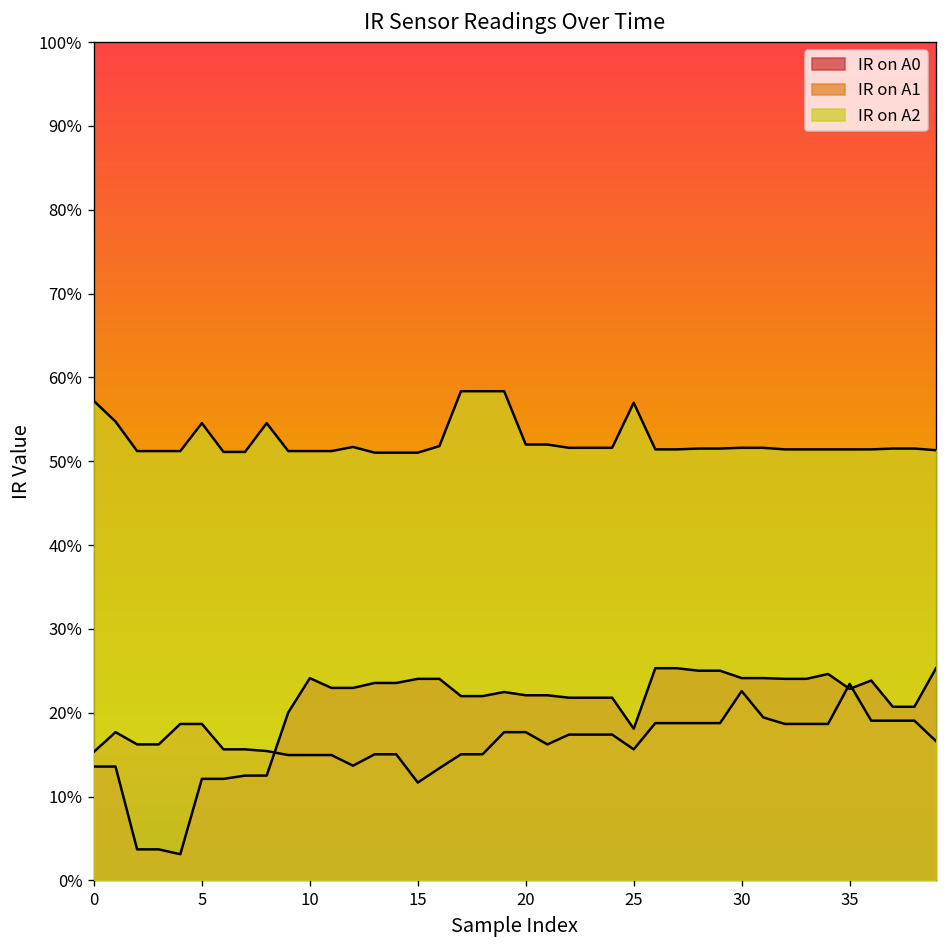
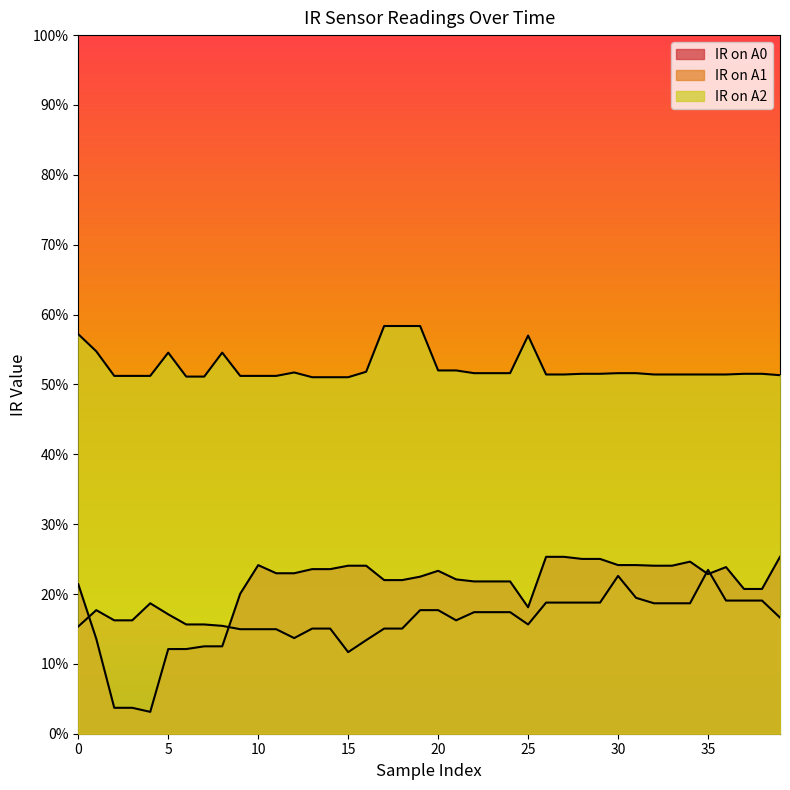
IR on A0, 0: 14% -> 21%
IR on A1, 5: 19% -> 17%
IR on A0, 20: 22% -> 23%
